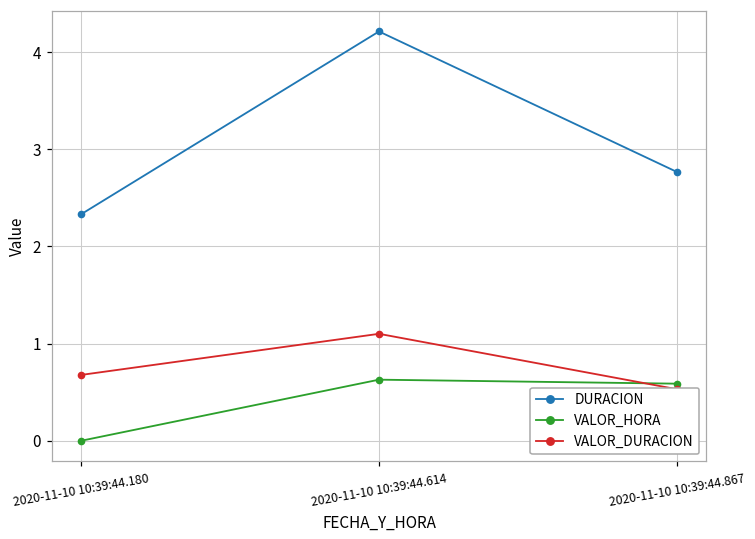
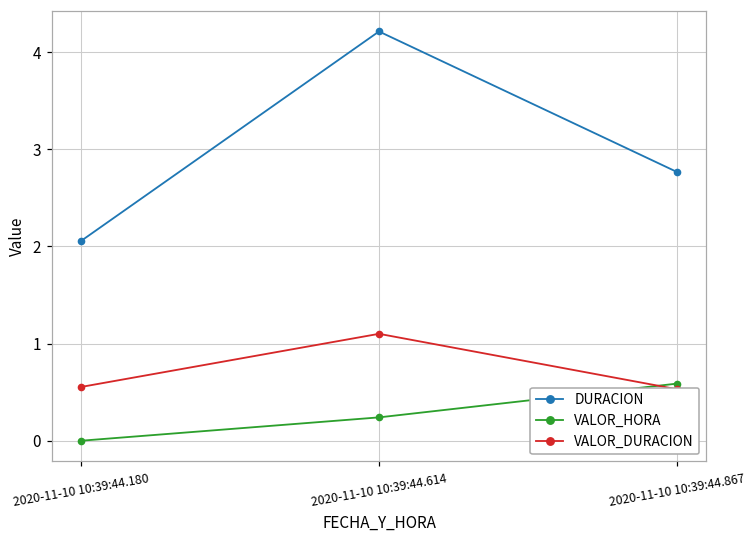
DURACION, 2020-11-10 10:39:44.180: 2.3 -> 2.1
VALOR_DURACION, 2020-11-10 10:39:44.180: 0.7 -> 0.6
VALOR_HORA, 2020-11-10 10:39:44.614: 0.6 -> 0.2
